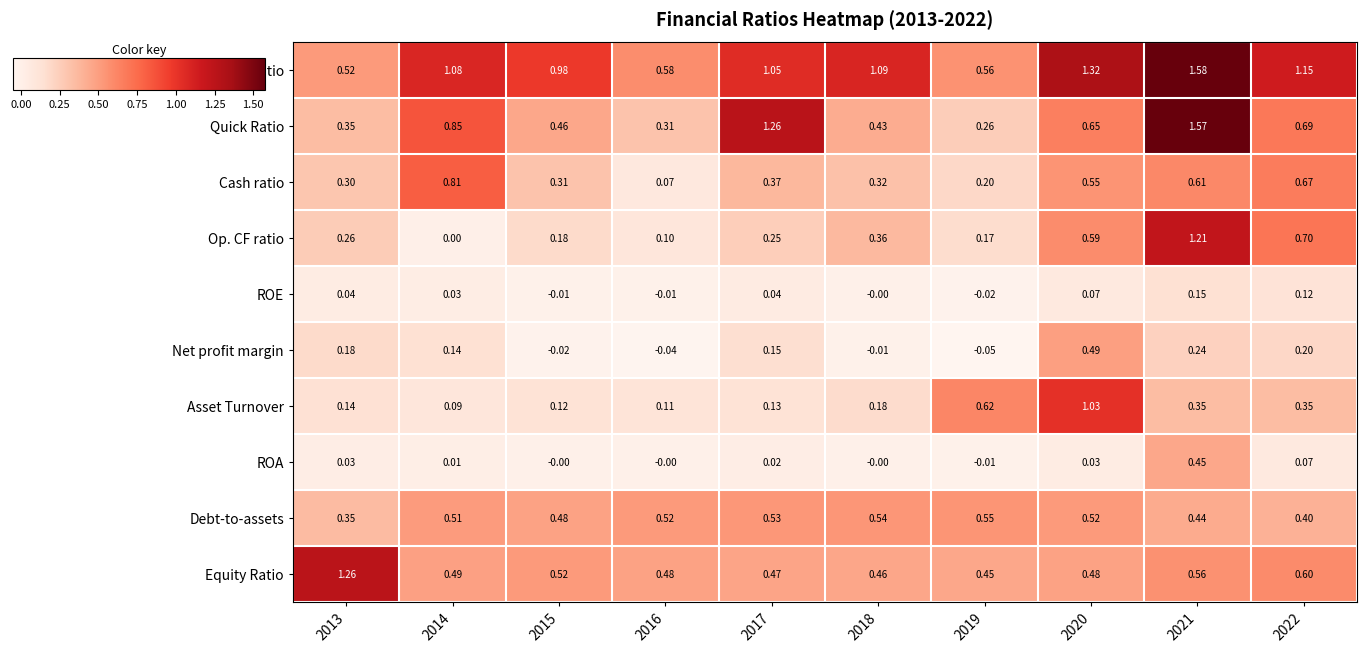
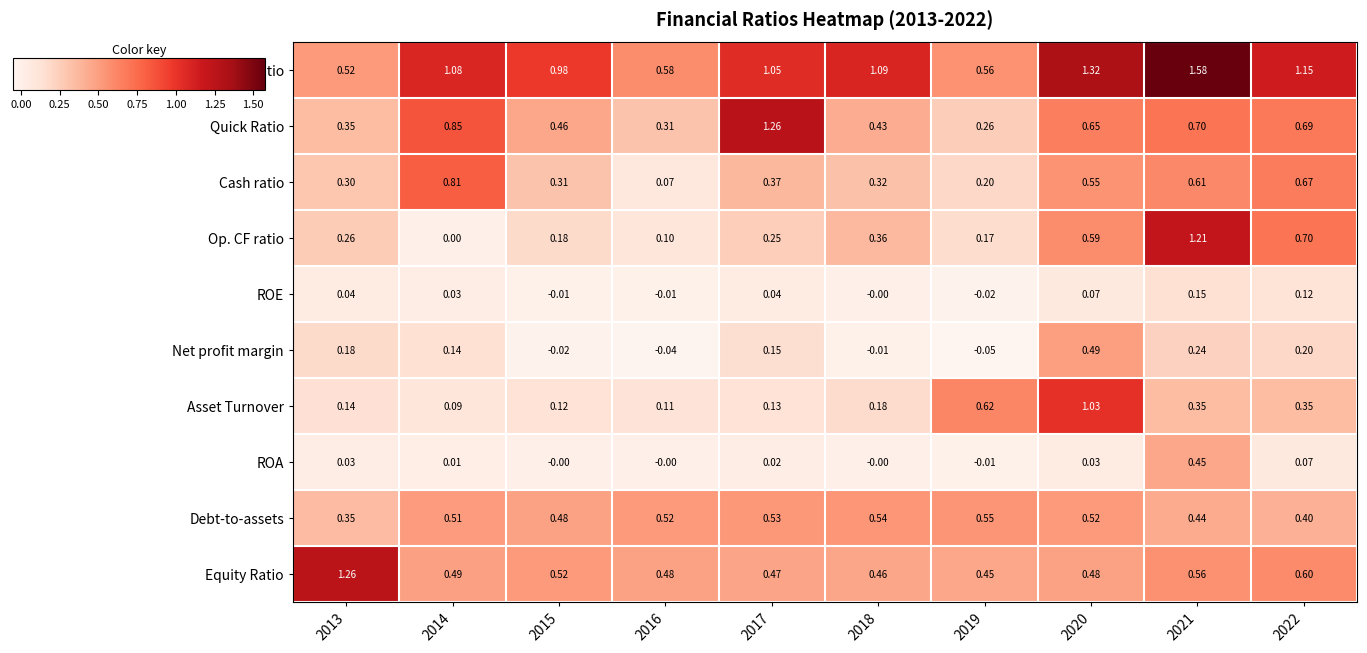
Quick Ratio, 2021: 1.57 -> 0.70
